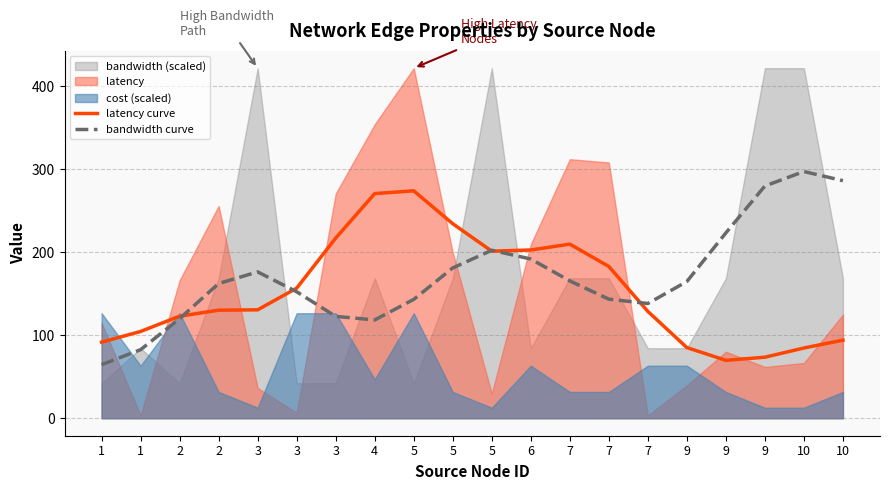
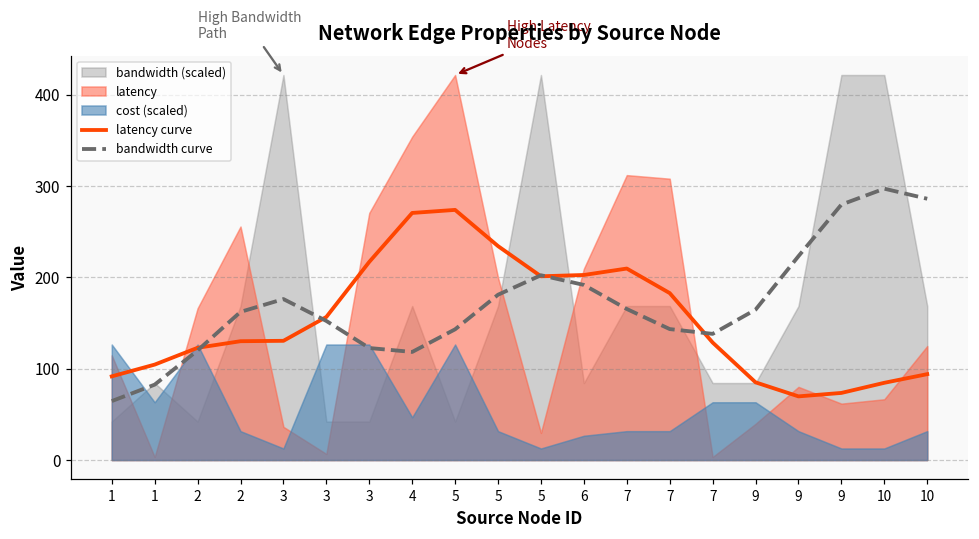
cost (scaled), 6: 60 -> 30
